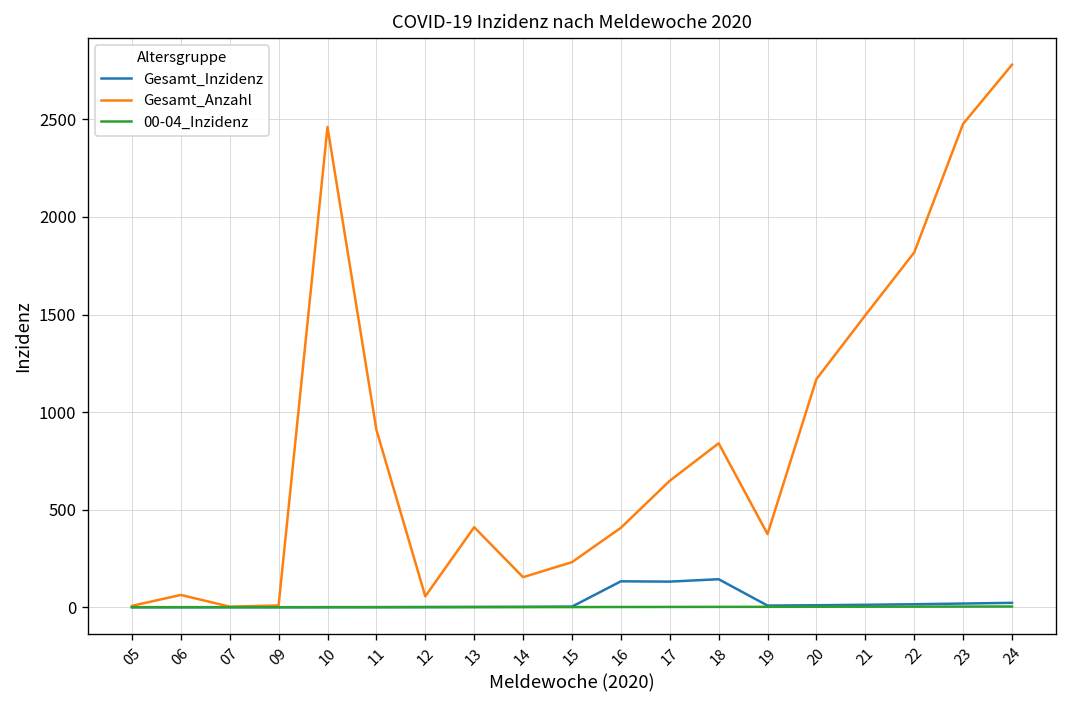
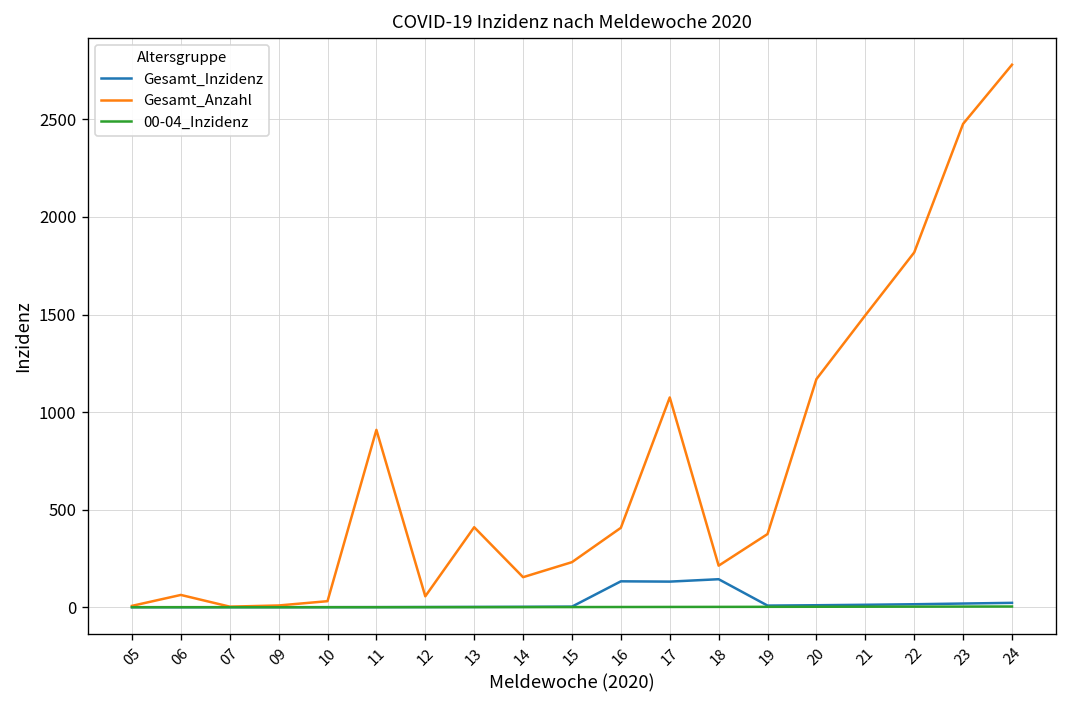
Gesamt_Anzahl, 10: 2460 -> 30
Gesamt_Anzahl, 17: 650 -> 1080
Gesamt_Anzahl, 18: 840 -> 210
